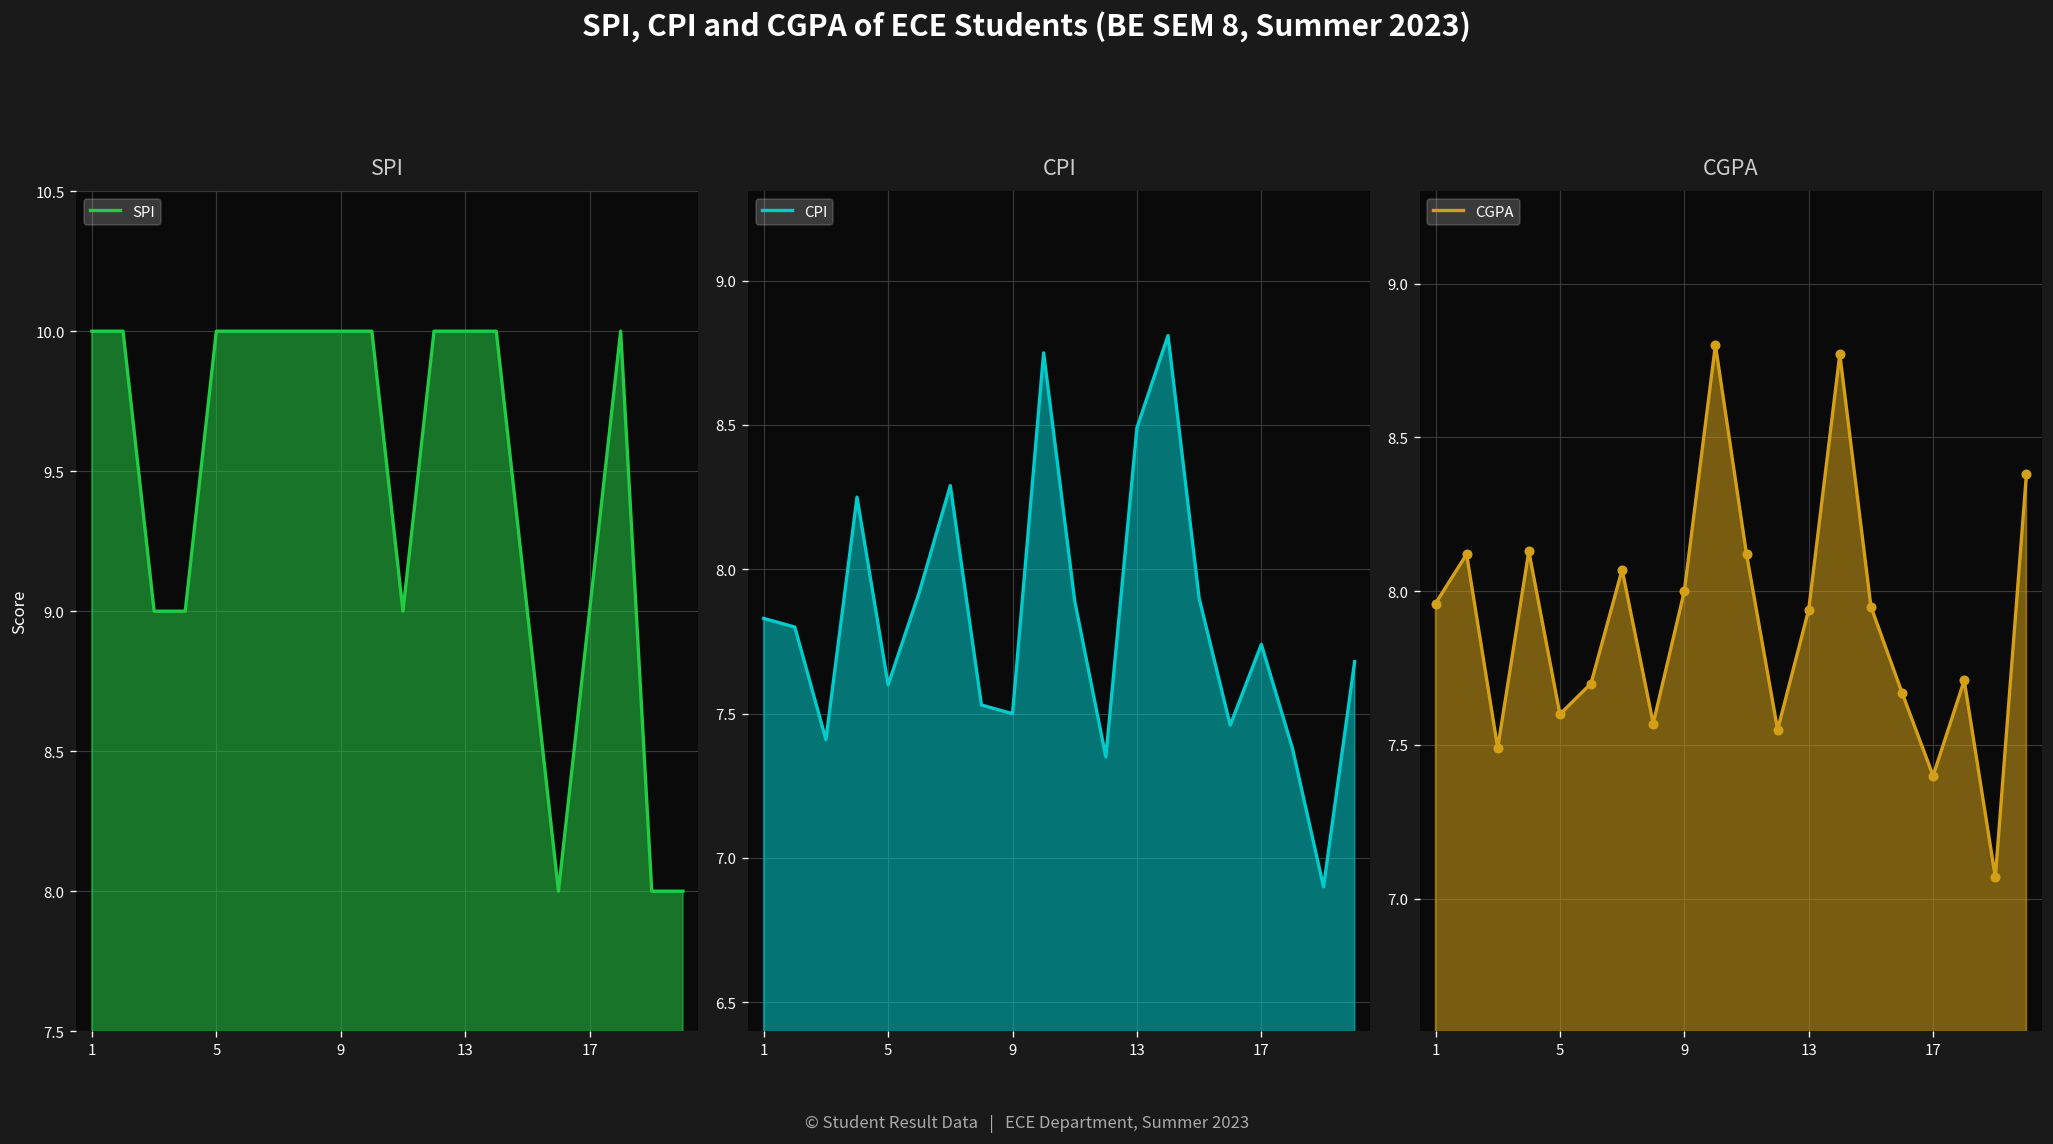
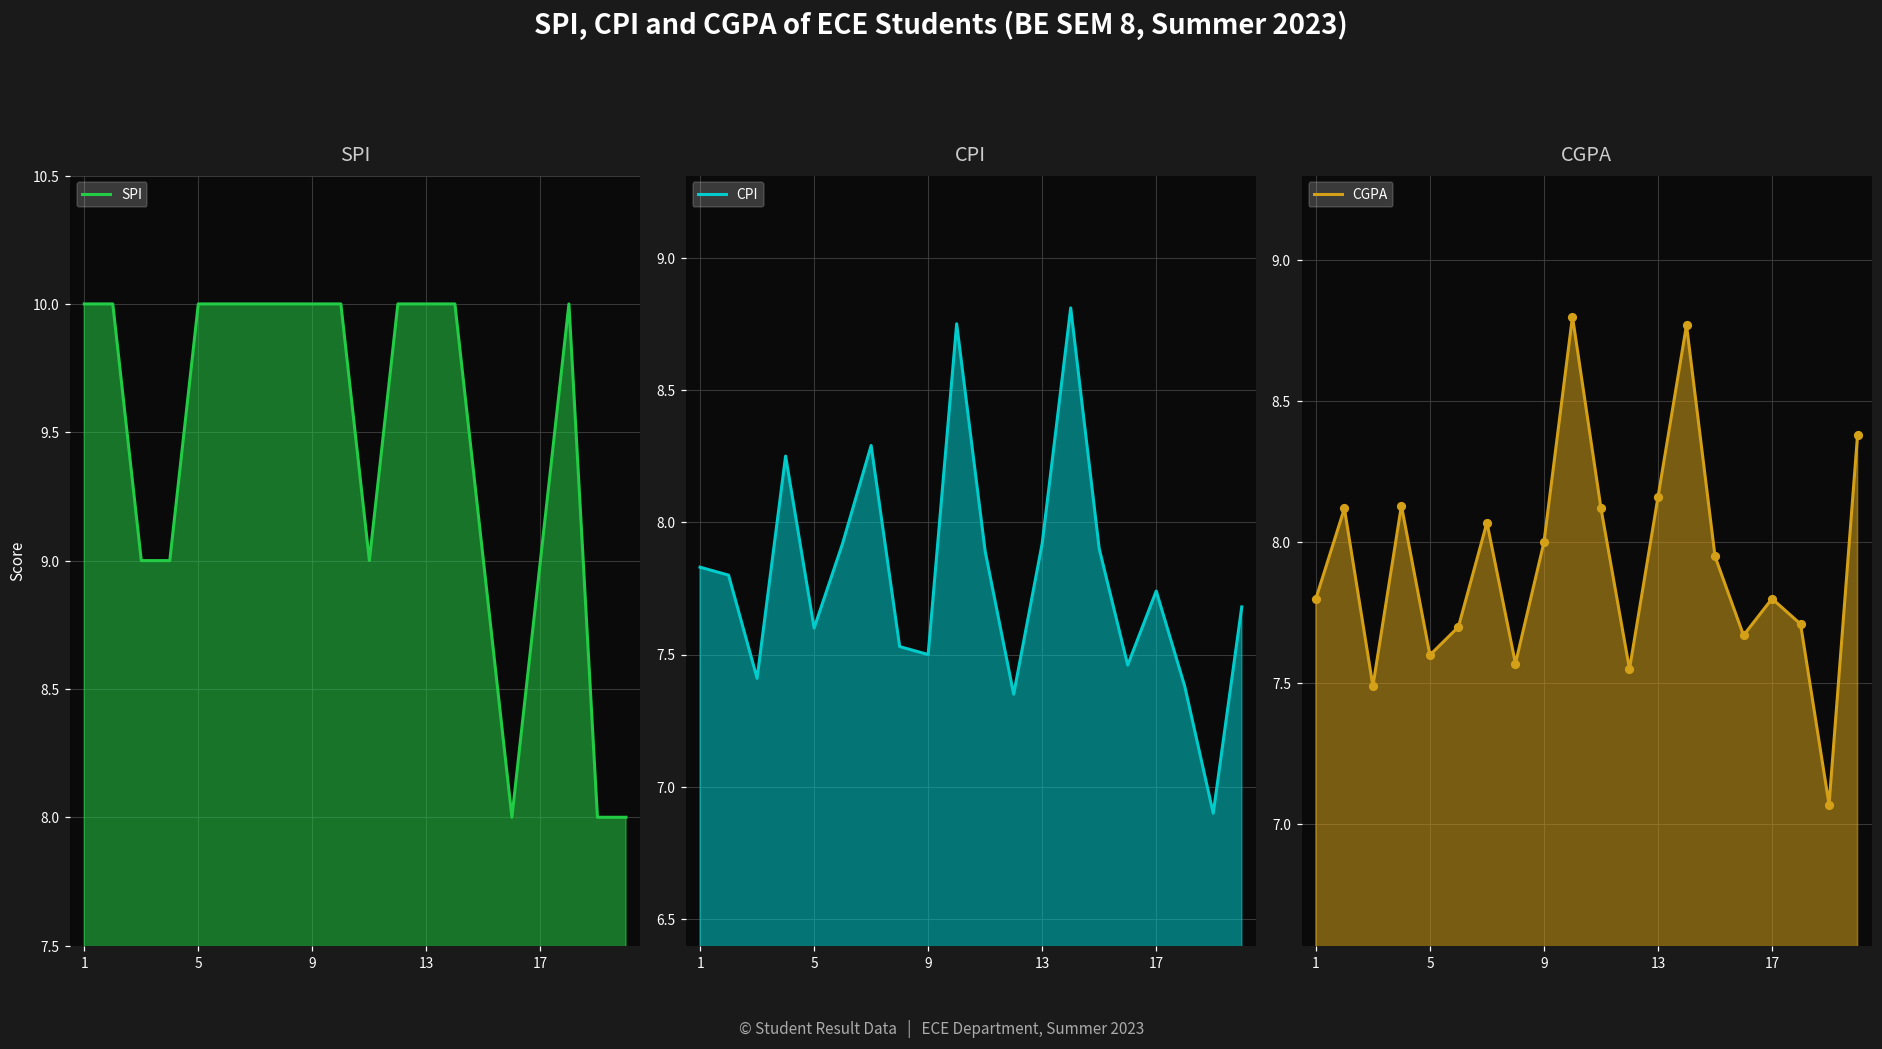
CPI, 13: 8.49 -> 7.92
CGPA, 1: 7.96 -> 7.80
CGPA, 13: 7.94 -> 8.16
CGPA, 17: 7.4 -> 7.8
